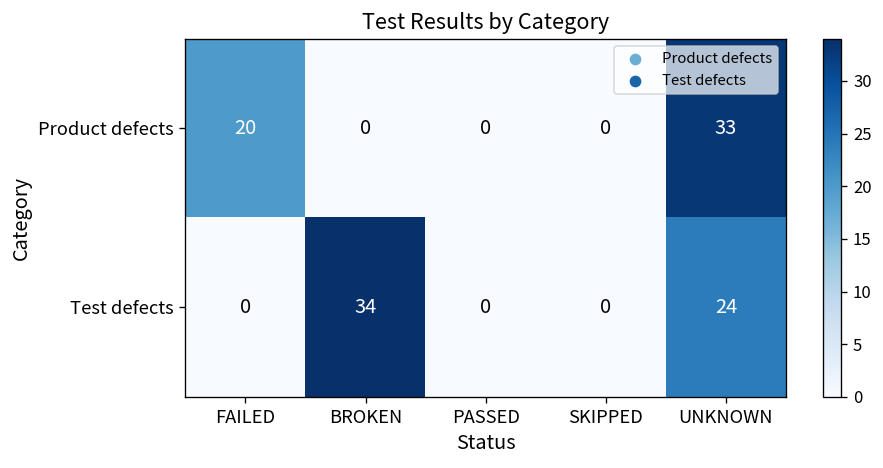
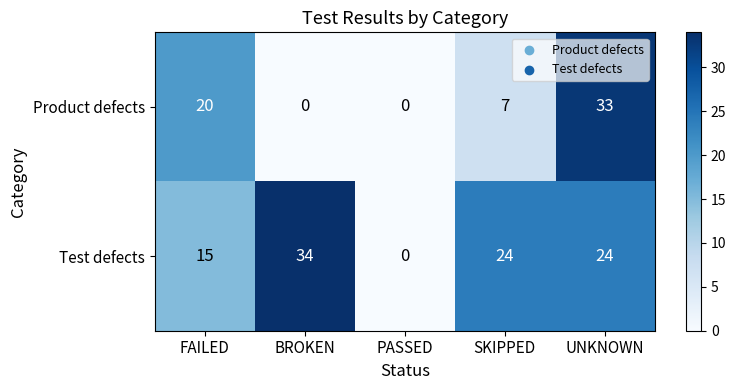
Product defects, SKIPPED: 0 -> 7
Test defects, FAILED: 0 -> 15
Test defects, SKIPPED: 0 -> 24
